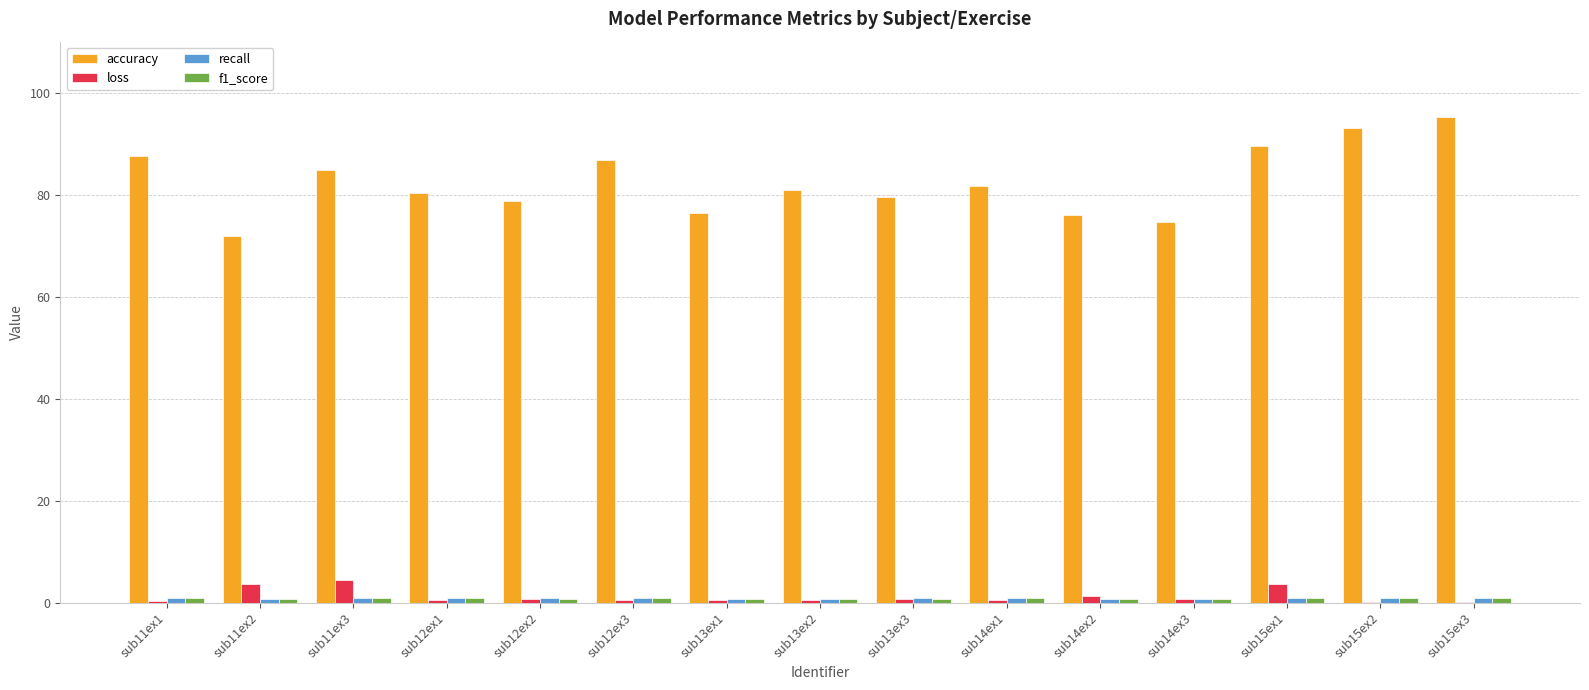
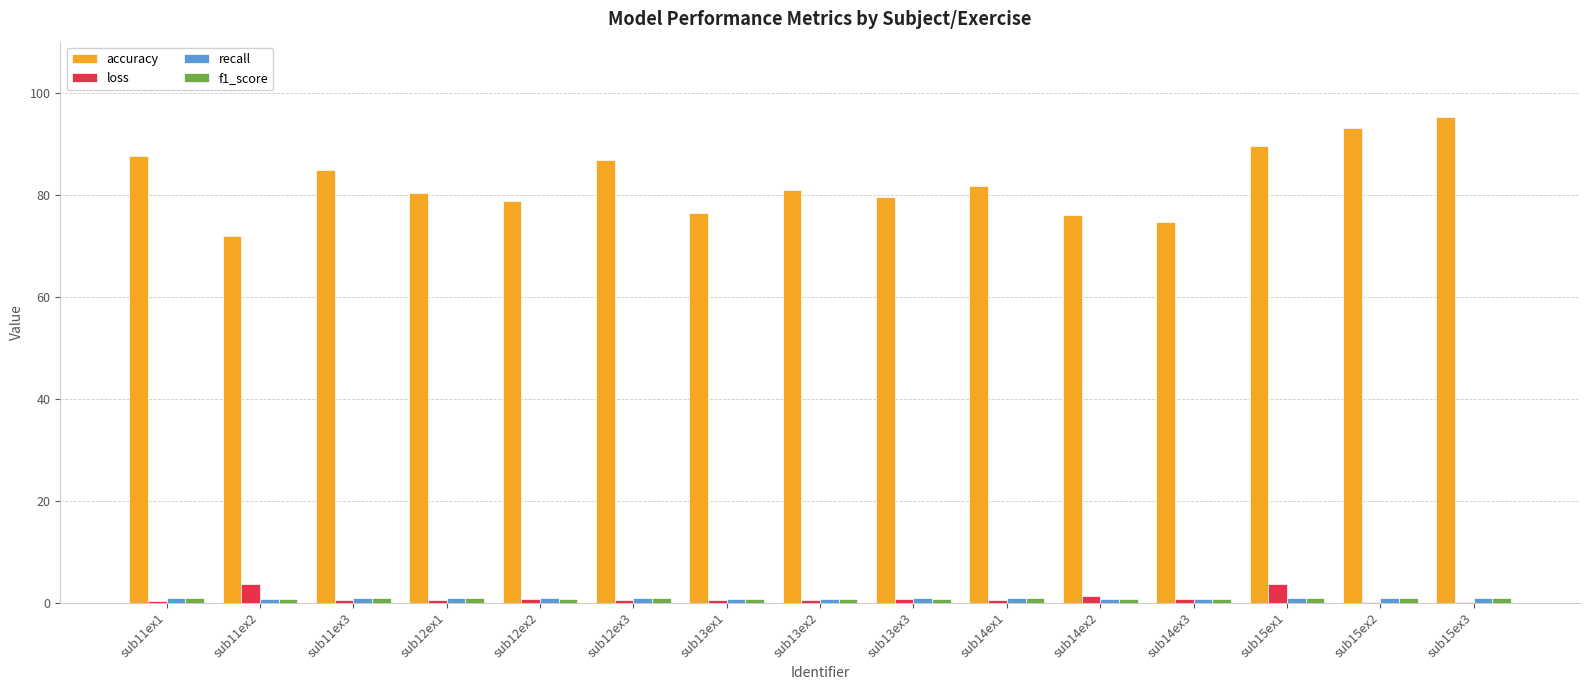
loss, sub11ex3: 4 -> 0
